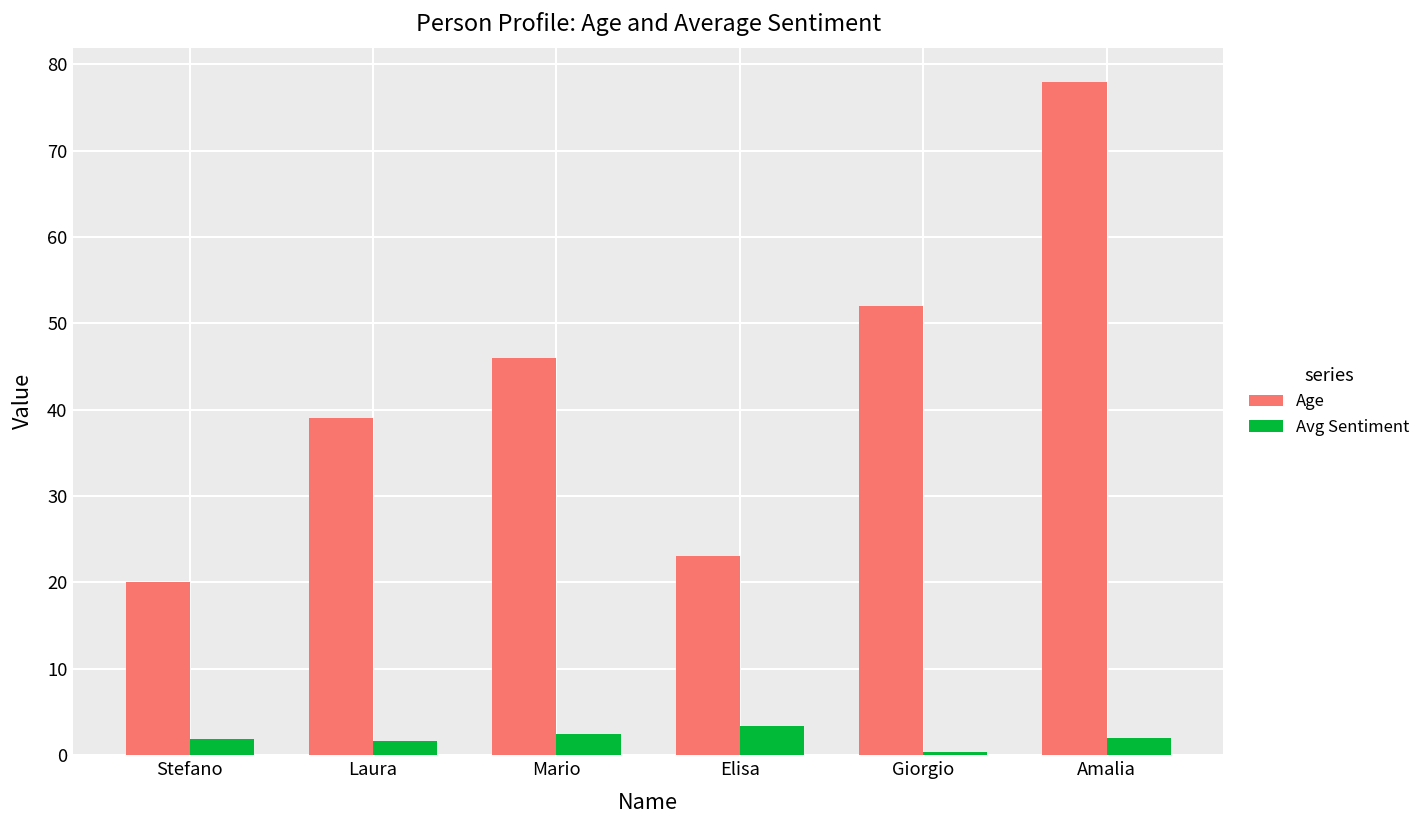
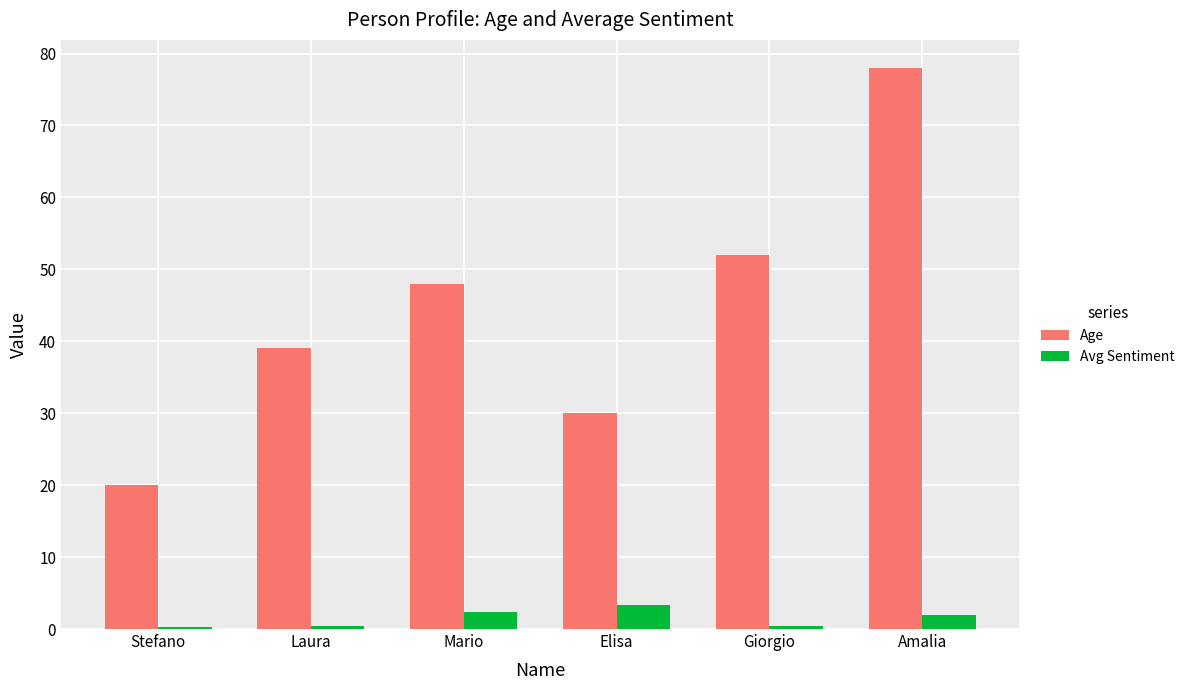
Avg Sentiment, Stefano: 2 -> 0
Avg Sentiment, Laura: 2 -> 0
Age, Mario: 46 -> 48
Age, Elisa: 23 -> 30
